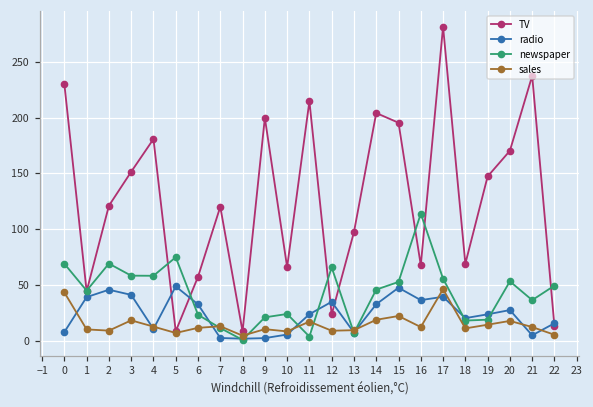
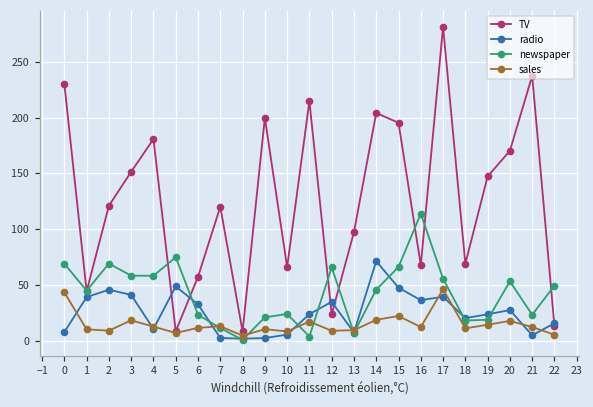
radio, 14: 33 -> 72
newspaper, 15: 53 -> 66
newspaper, 21: 37 -> 24
